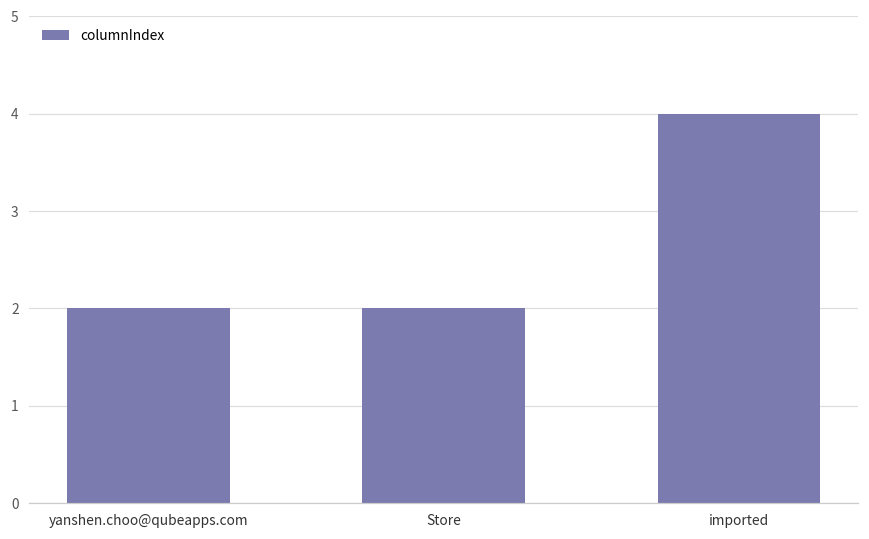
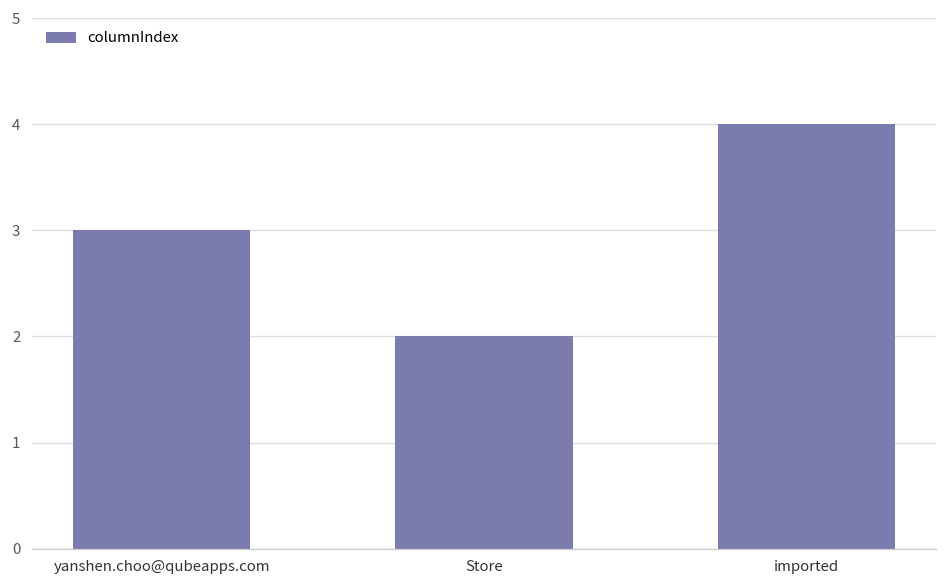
yanshen.choo@qubeapps.com: 2 -> 3
